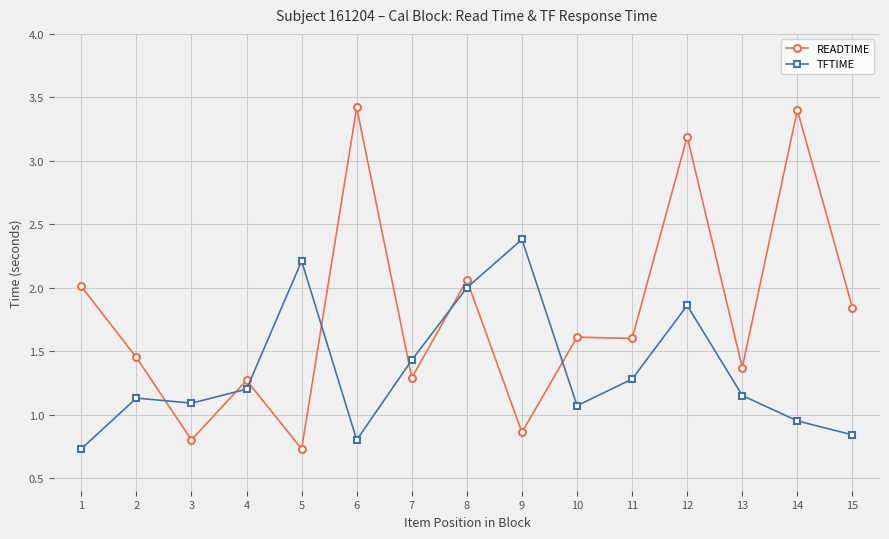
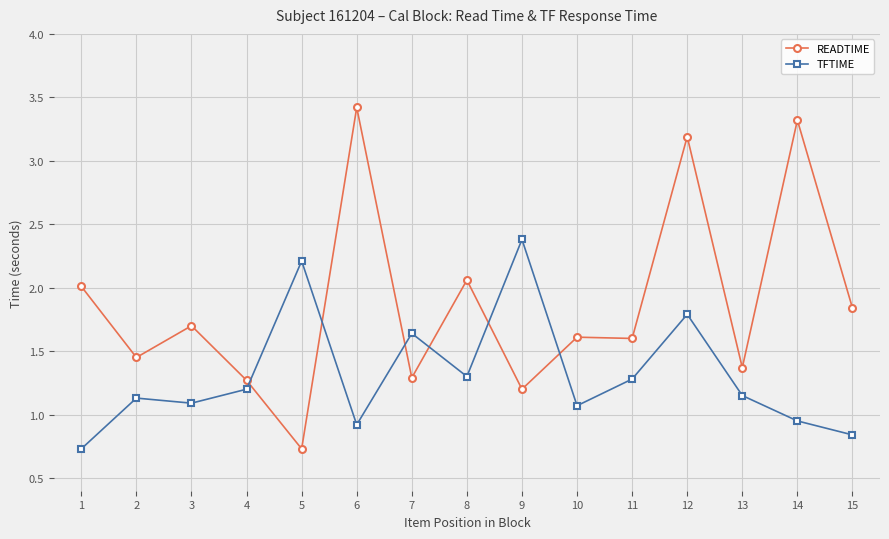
READTIME, 3: 0.8 -> 1.7
TFTIME, 6: 0.80 -> 0.92
TFTIME, 7: 1.43 -> 1.64
TFTIME, 8: 2.0 -> 1.3
READTIME, 9: 0.86 -> 1.20
TFTIME, 12: 1.86 -> 1.79
READTIME, 14: 3.40 -> 3.32
